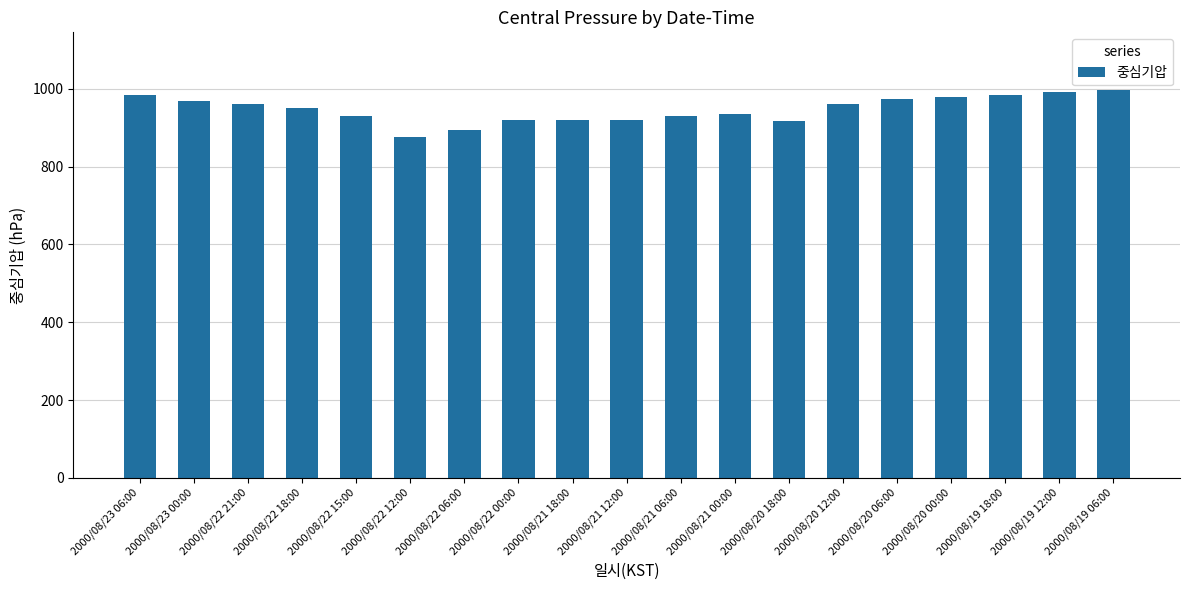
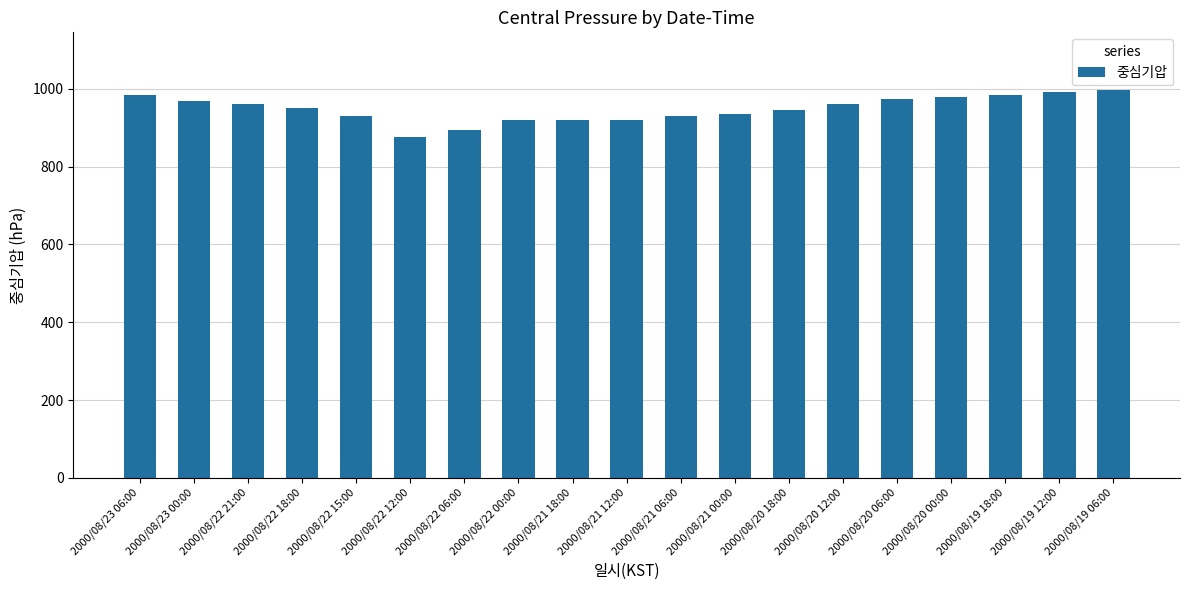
2000/08/20 18:00: 920 -> 950
